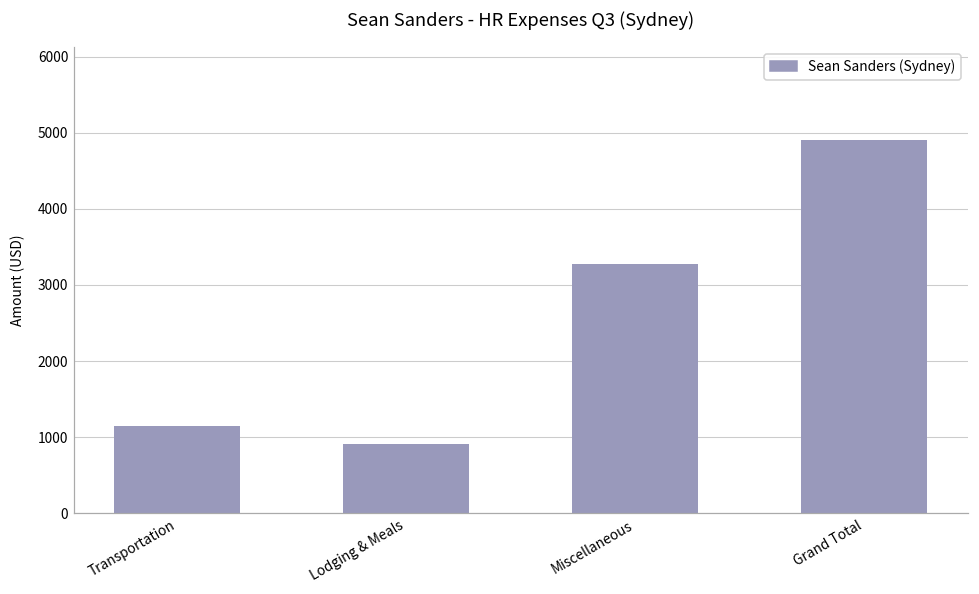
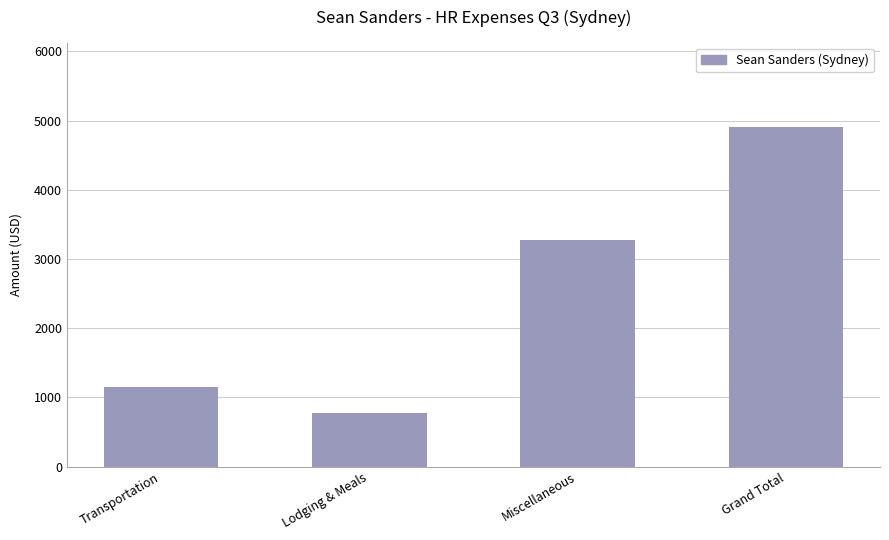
Lodging & Meals: 900 -> 800
